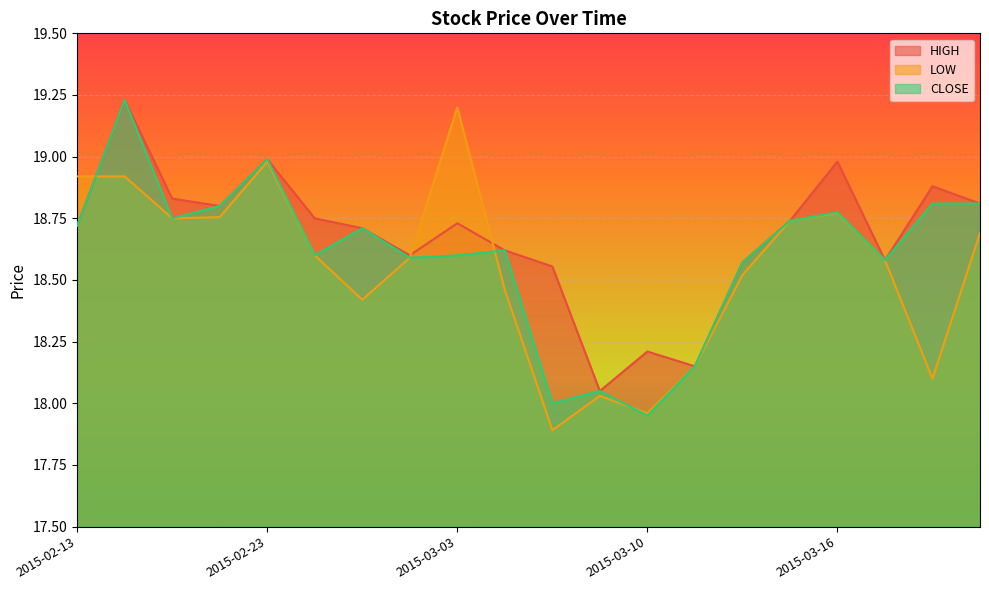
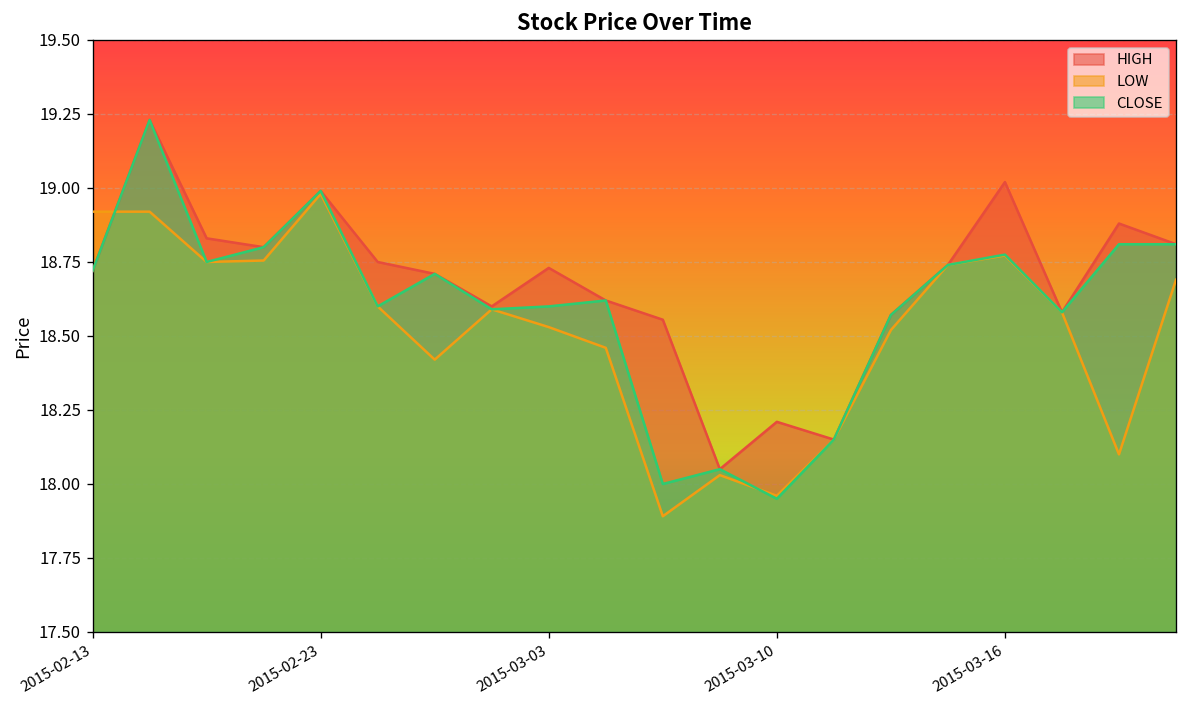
LOW, 2015-03-03: 19.20 -> 18.53
HIGH, 2015-03-16: 18.98 -> 19.02
